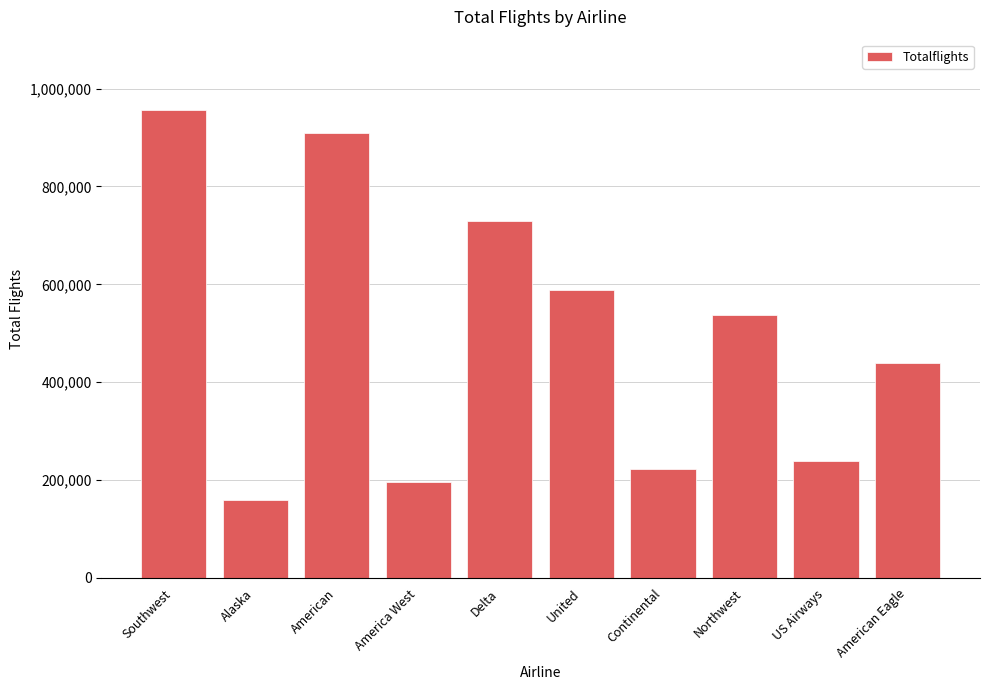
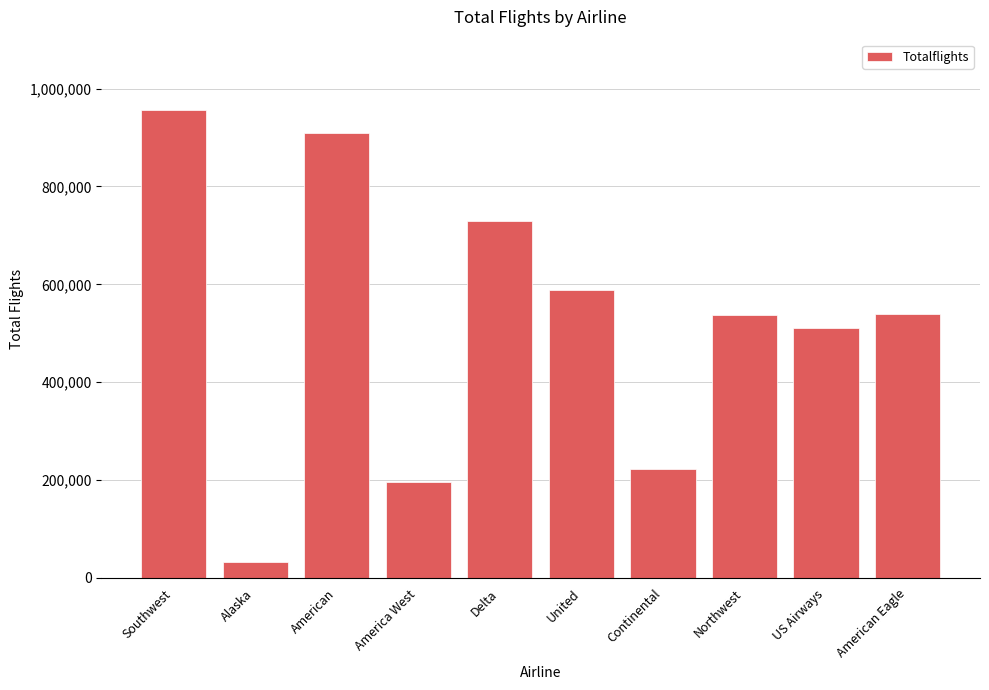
Alaska: 160,000 -> 30,000
US Airways: 240,000 -> 510,000
American Eagle: 440,000 -> 540,000
